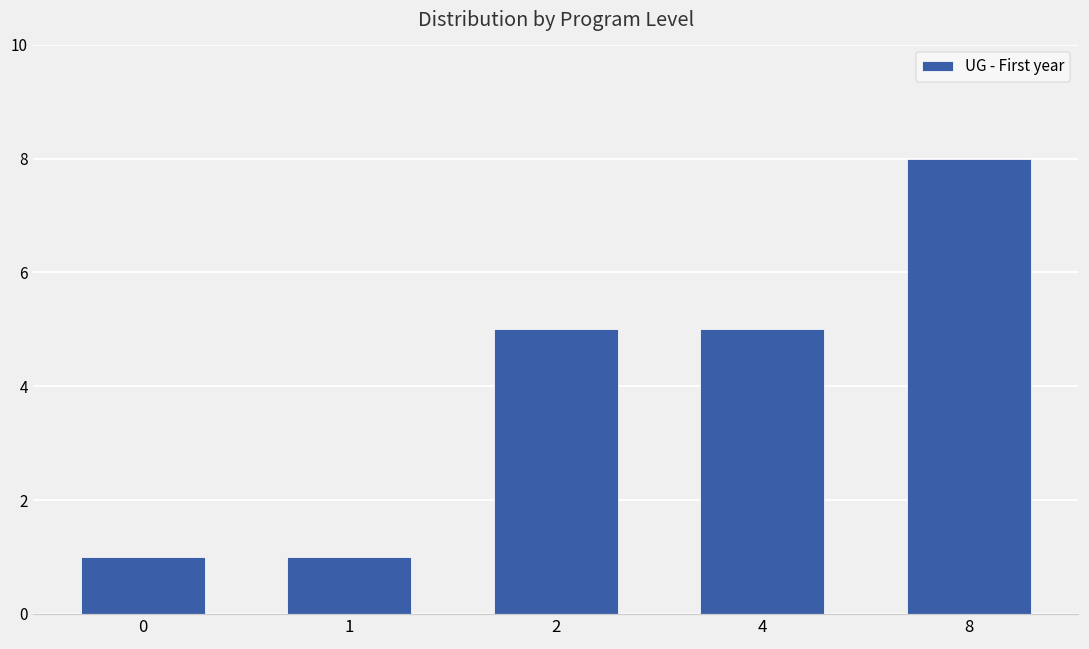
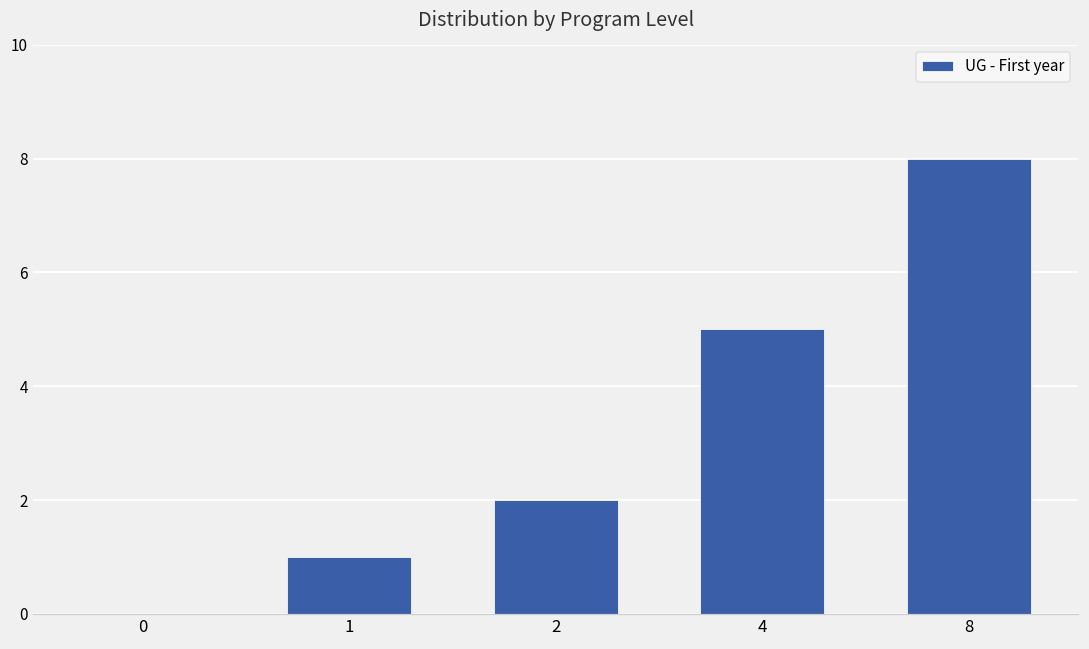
0: 1 -> 0
2: 5 -> 2
